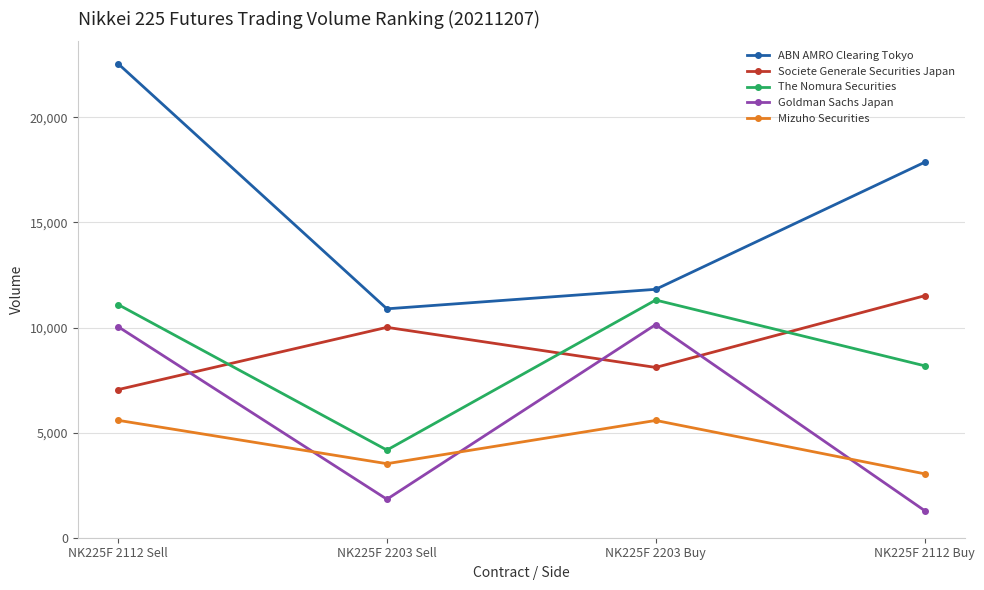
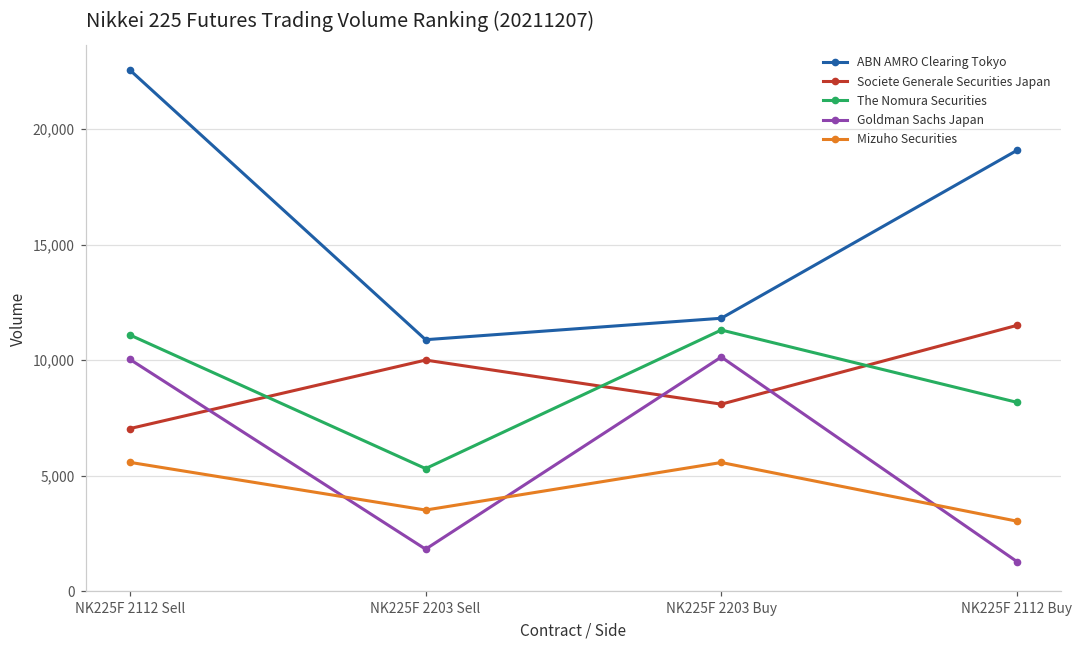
The Nomura Securities, NK225F 2203 Sell: 4,200 -> 5,300
ABN AMRO Clearing Tokyo, NK225F 2112 Buy: 17,900 -> 19,100
